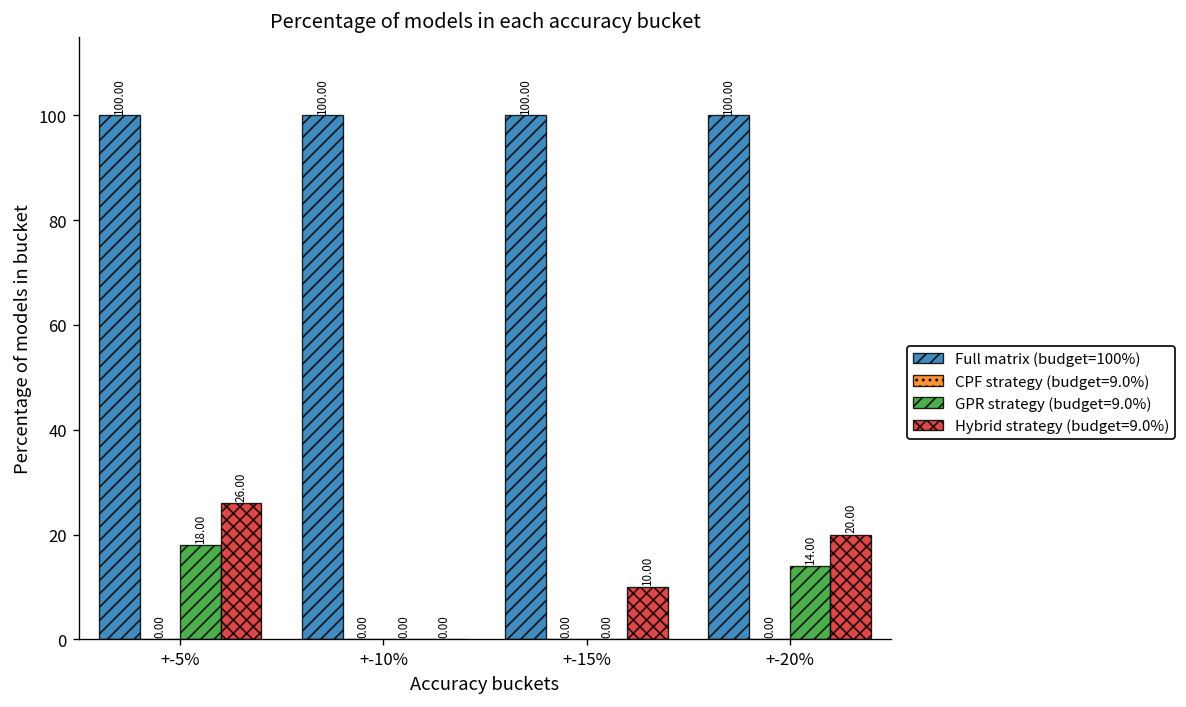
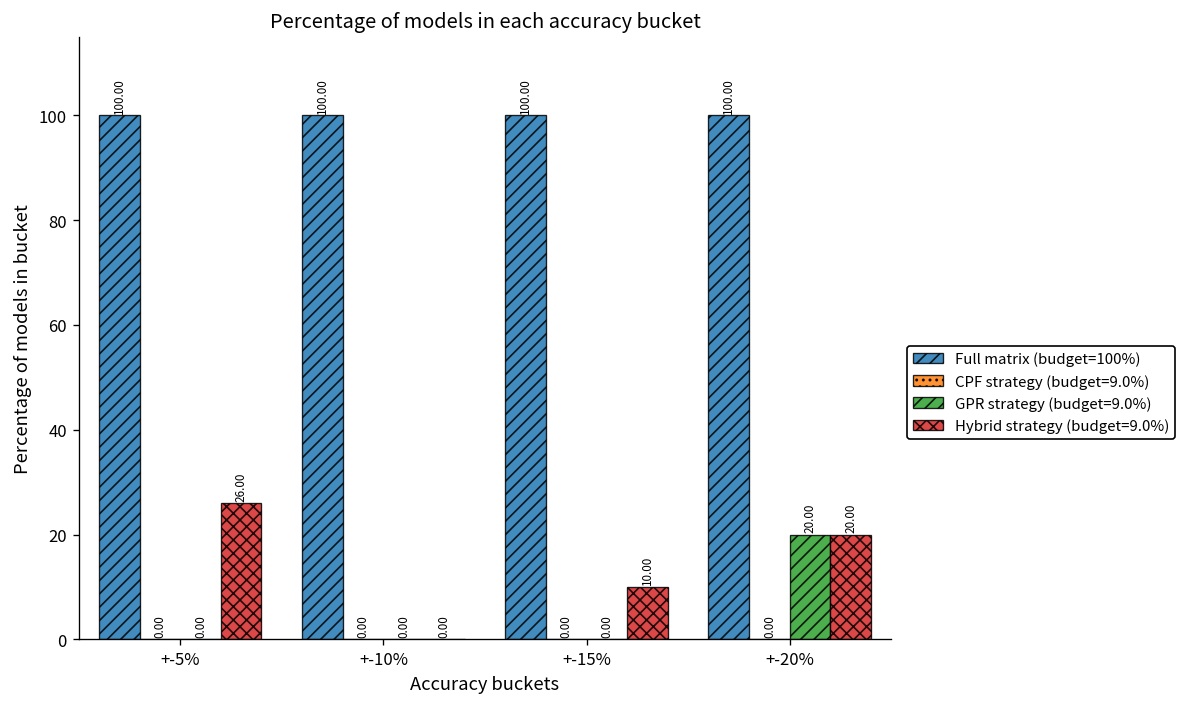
GPR strategy (budget=9.0%), +-5%: 18.00 -> 0.00
GPR strategy (budget=9.0%), +-20%: 14.00 -> 20.00
